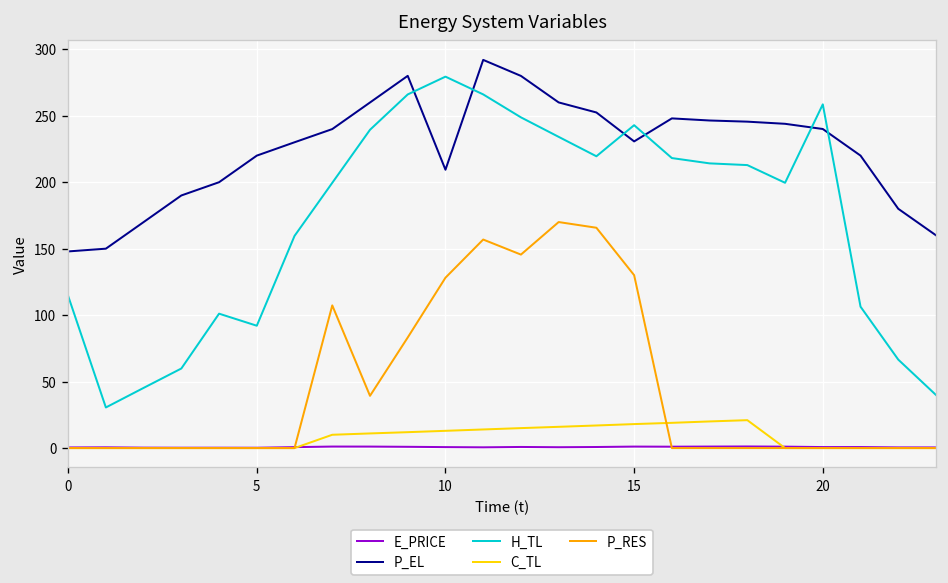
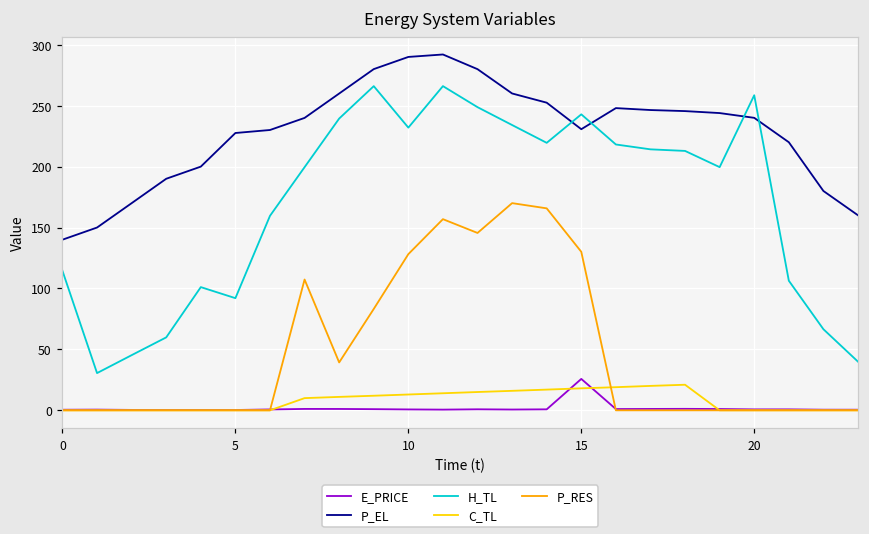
P_EL, 0: 148 -> 140
P_EL, 5: 220 -> 228
P_EL, 10: 209 -> 290
H_TL, 10: 279 -> 232
E_PRICE, 15: 1 -> 26
